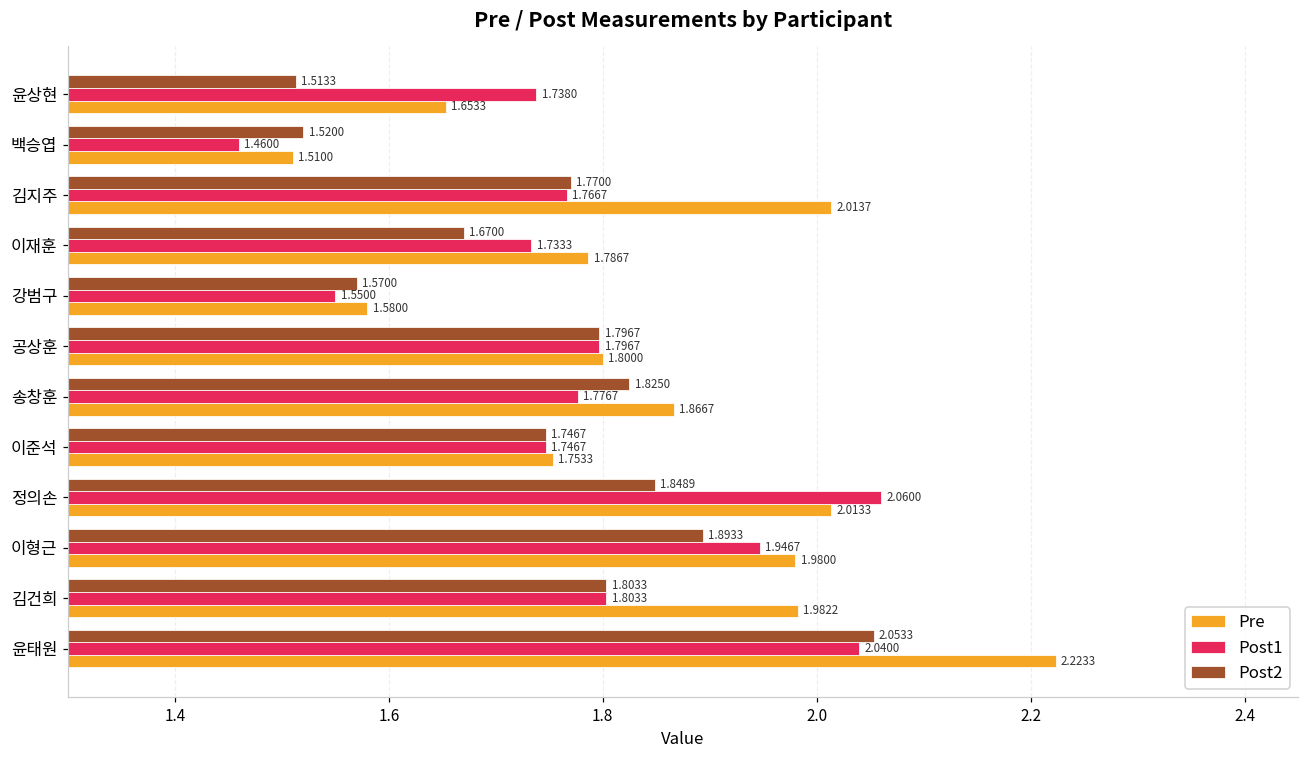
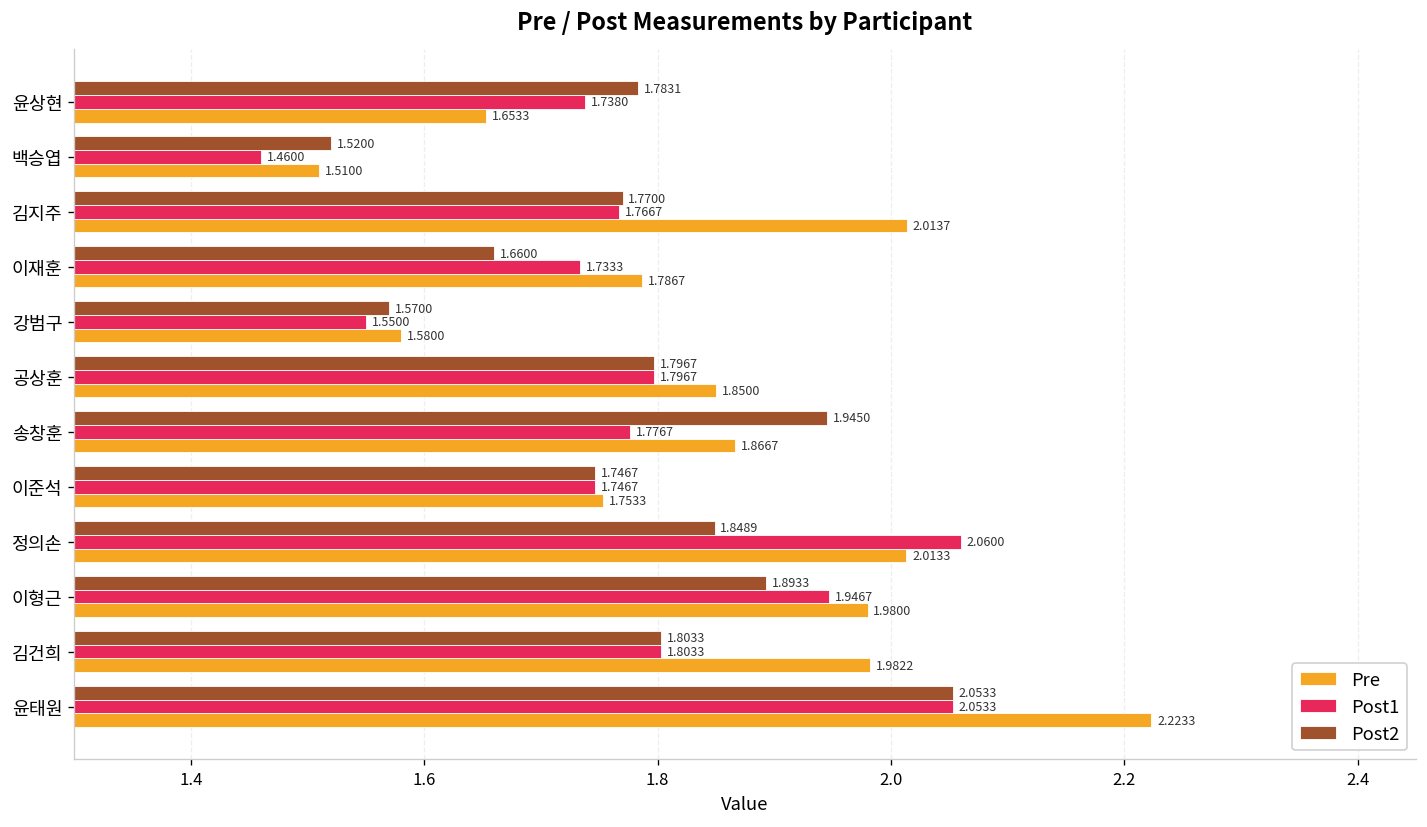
Post2, 윤상현: 1.5133 -> 1.7831
Post2, 이재훈: 1.6700 -> 1.6600
Pre, 공상훈: 1.8000 -> 1.8500
Post2, 송창훈: 1.8250 -> 1.9450
Post1, 윤태원: 2.0400 -> 2.0533
